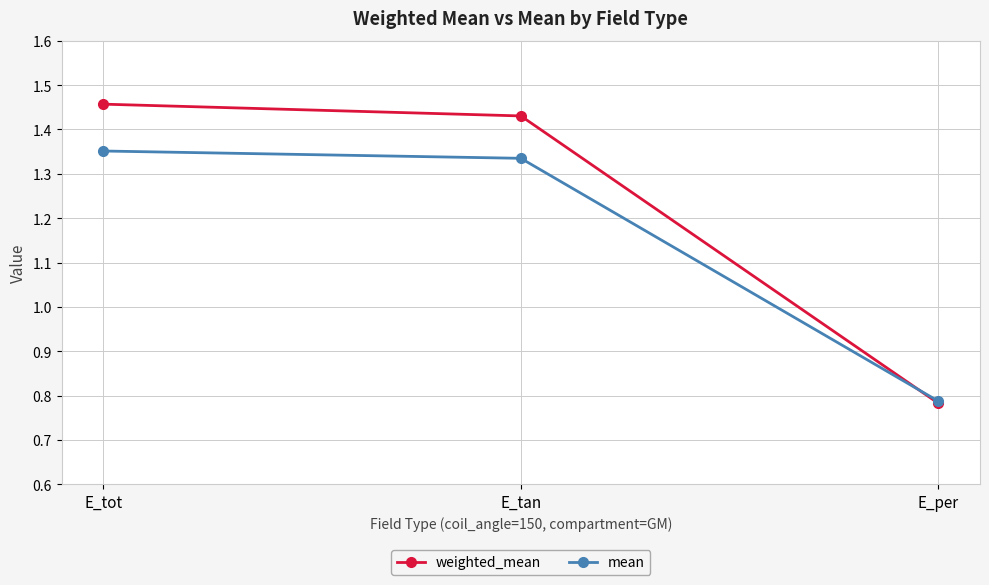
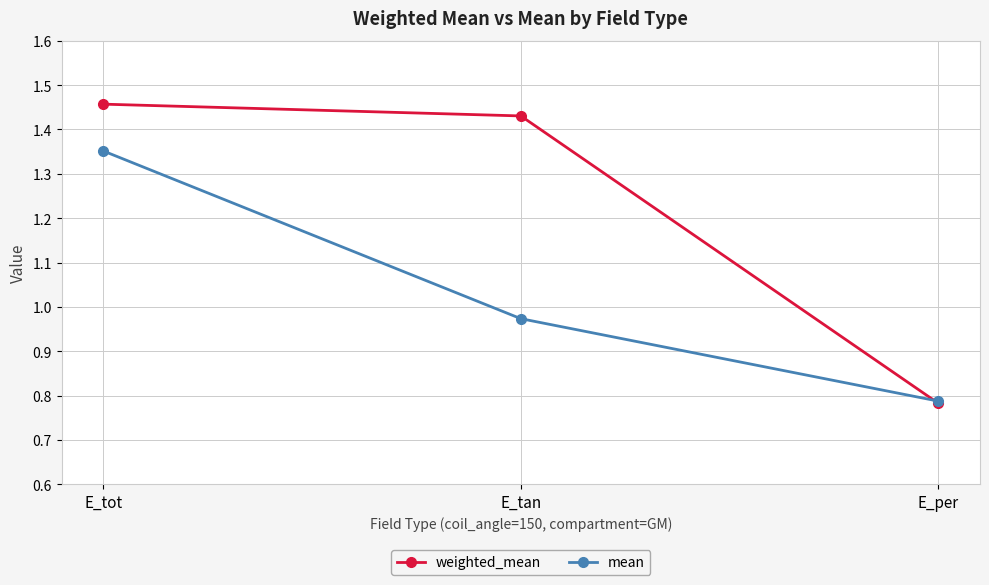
mean, E_tan: 1.33 -> 0.97
